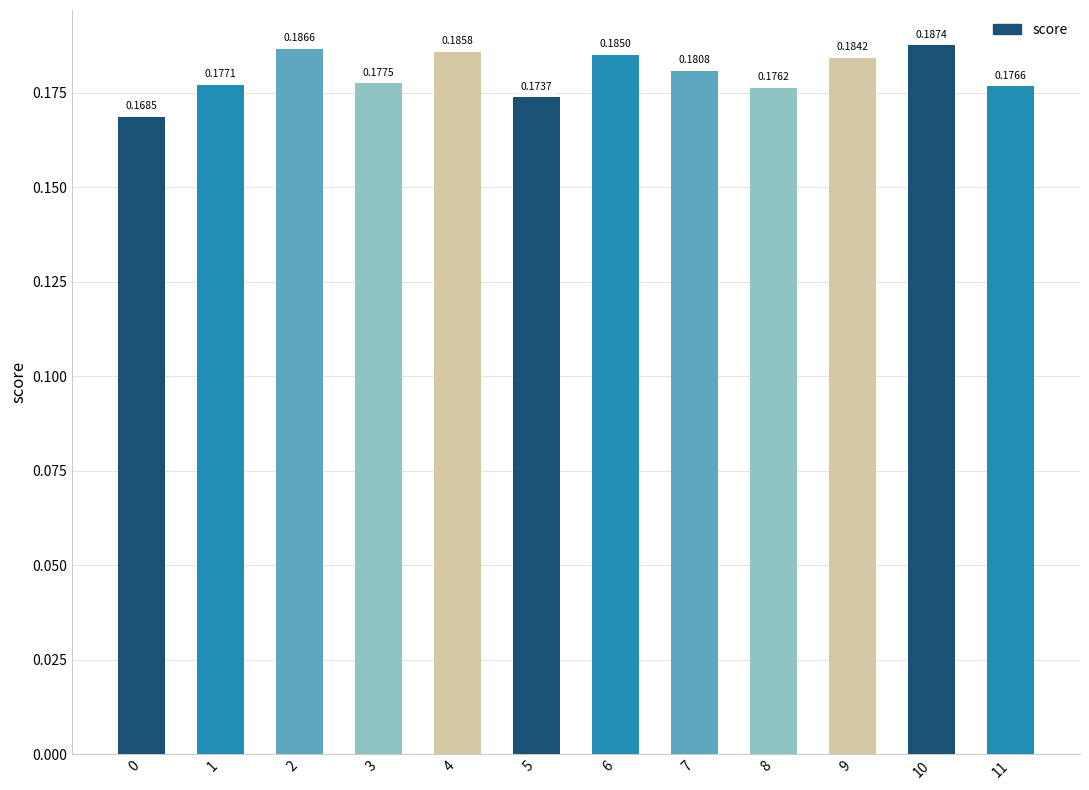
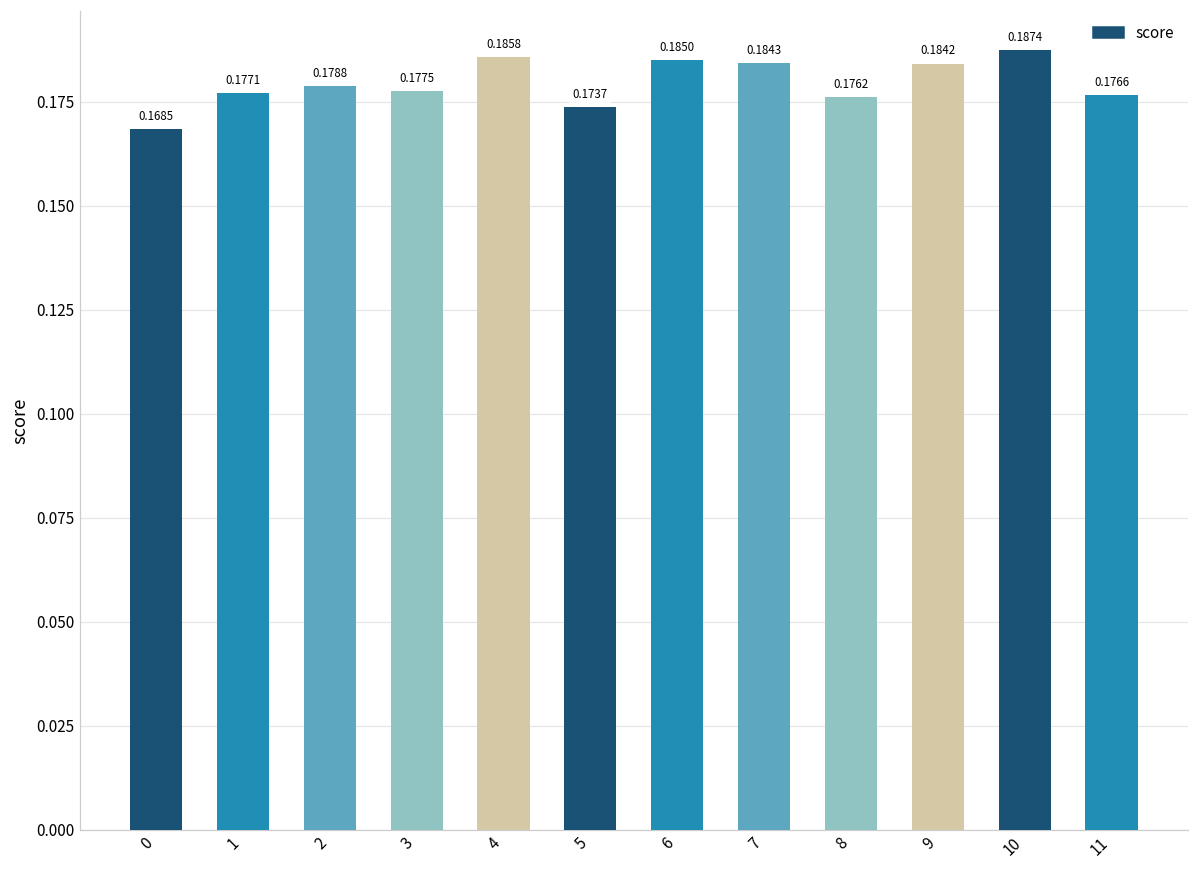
2: 0.1866 -> 0.1788
7: 0.1808 -> 0.1843
